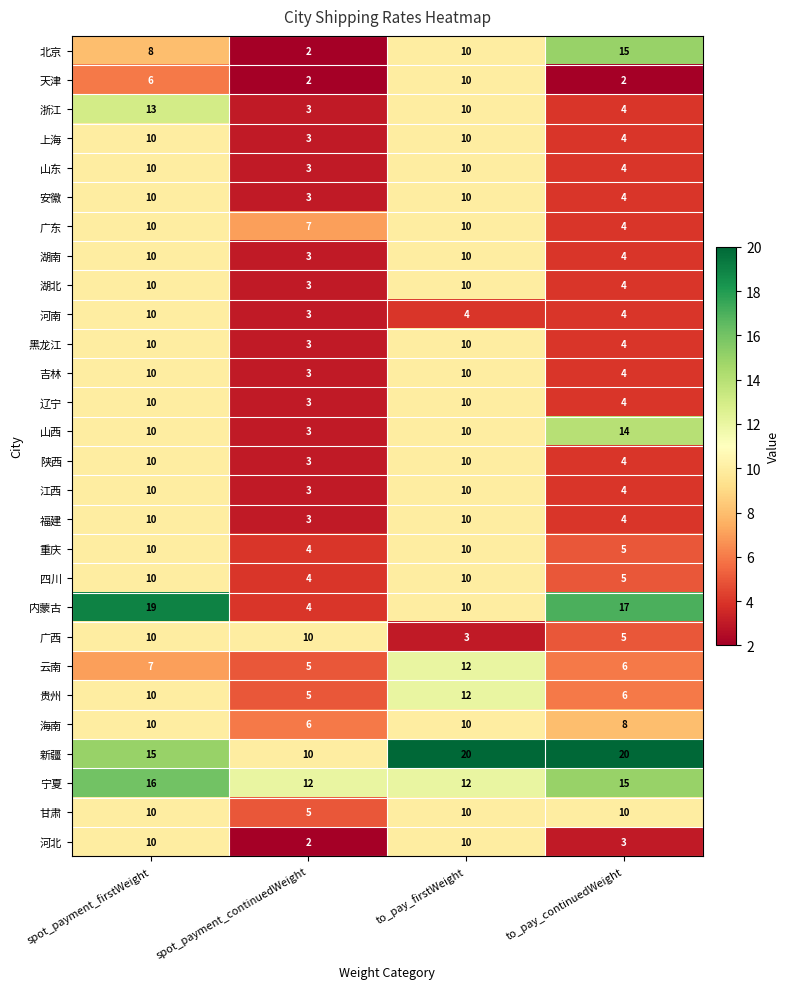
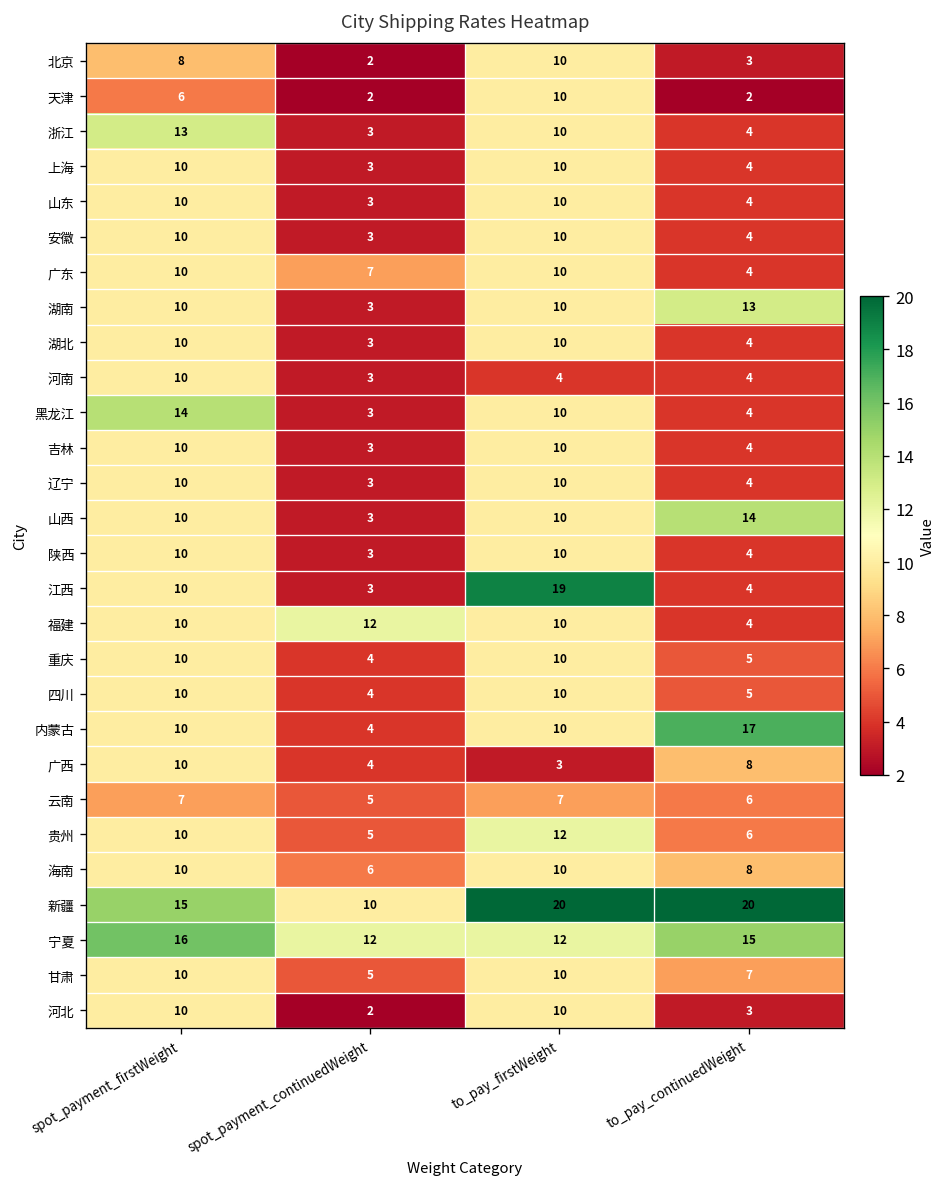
北京, to_pay_continuedWeight: 15 -> 3
湖南, to_pay_continuedWeight: 4 -> 13
黑龙江, spot_payment_firstWeight: 10 -> 14
江西, to_pay_firstWeight: 10 -> 19
福建, spot_payment_continuedWeight: 3 -> 12
内蒙古, spot_payment_firstWeight: 19 -> 10
广西, spot_payment_continuedWeight: 10 -> 4
广西, to_pay_continuedWeight: 5 -> 8
云南, to_pay_firstWeight: 12 -> 7
甘肃, to_pay_continuedWeight: 10 -> 7
